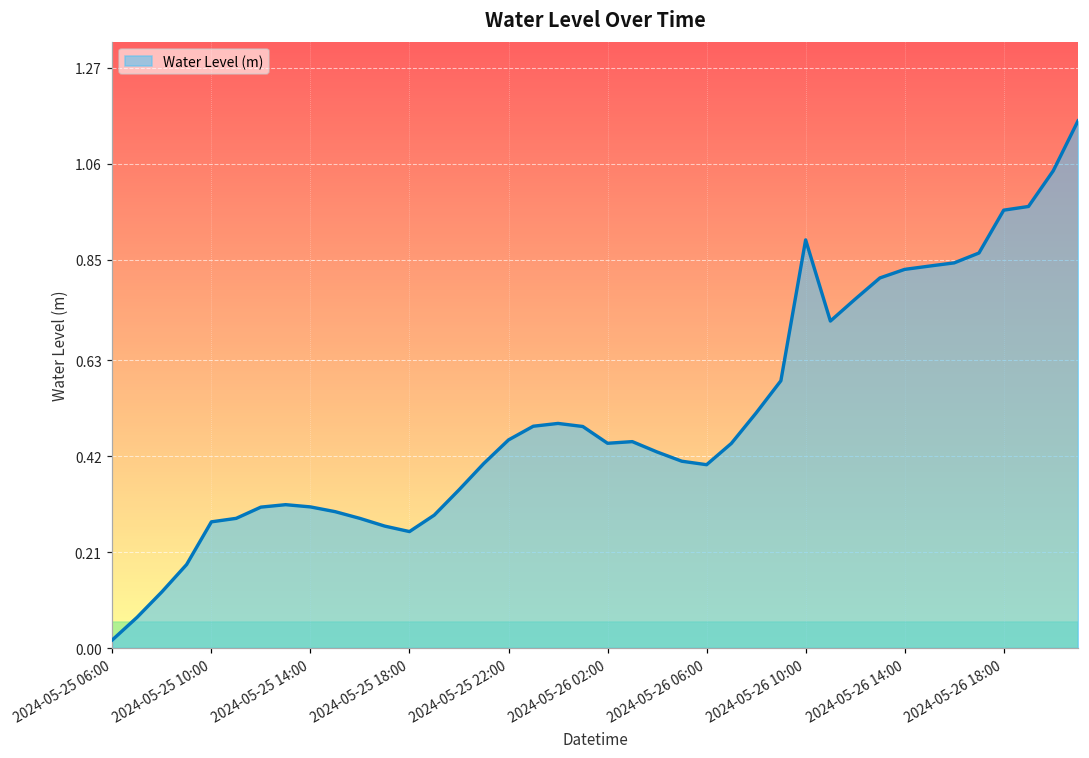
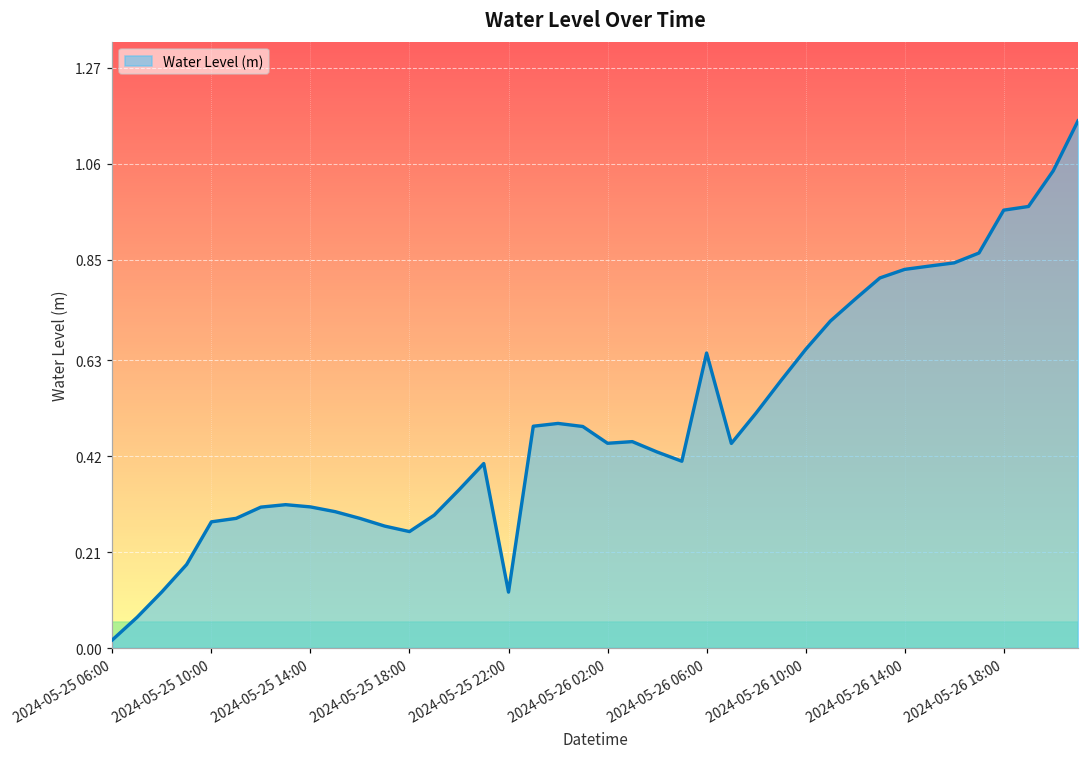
2024-05-25 22:00: 0.46 -> 0.12
2024-05-26 06:00: 0.40 -> 0.65
2024-05-26 10:00: 0.89 -> 0.65
